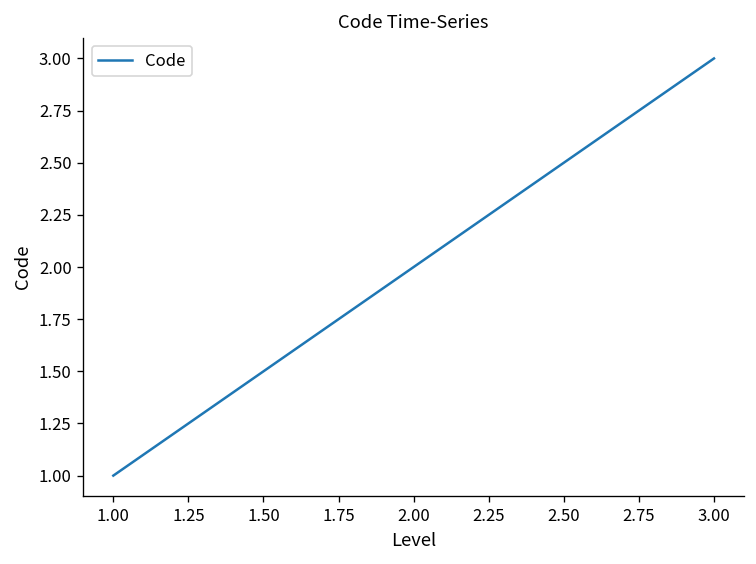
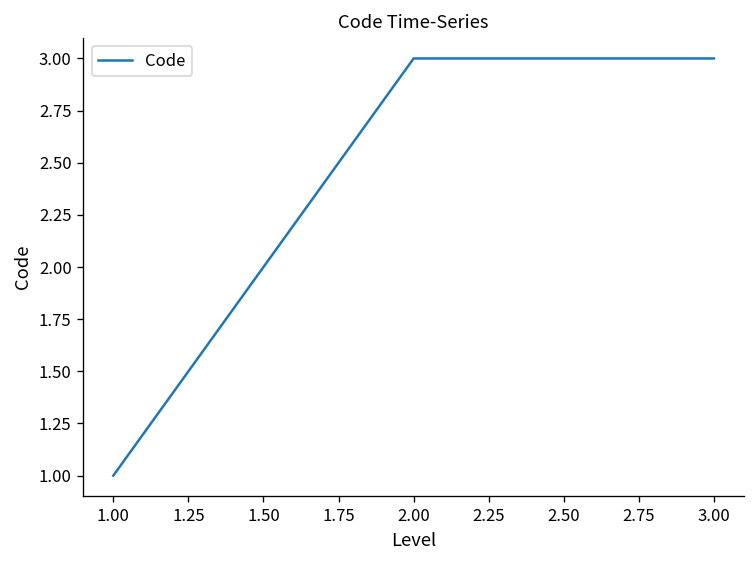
2.00: 2 -> 3
